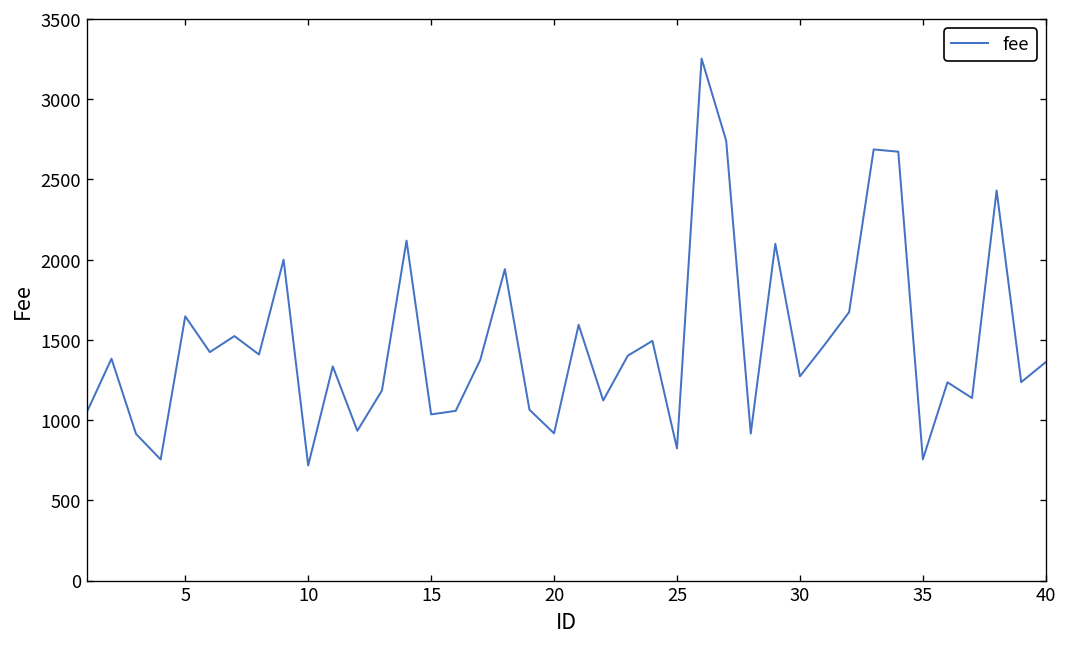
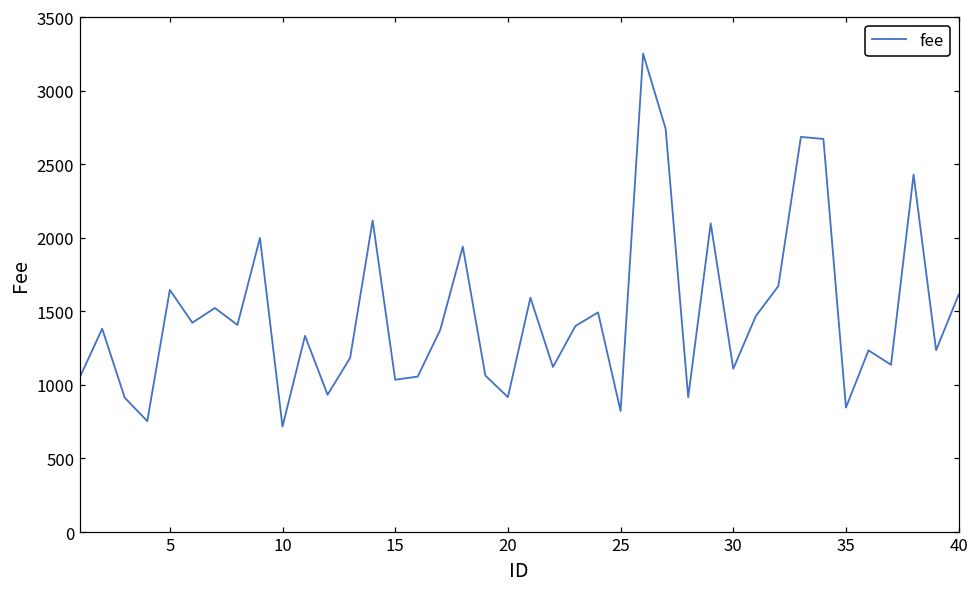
30: 1270 -> 1110
35: 760 -> 850
40: 1360 -> 1610
